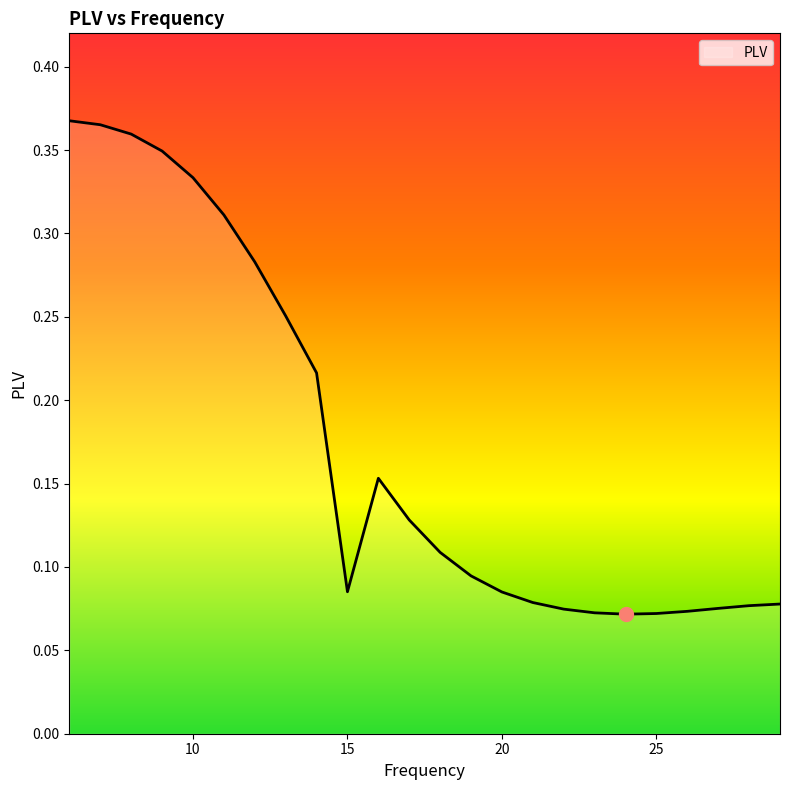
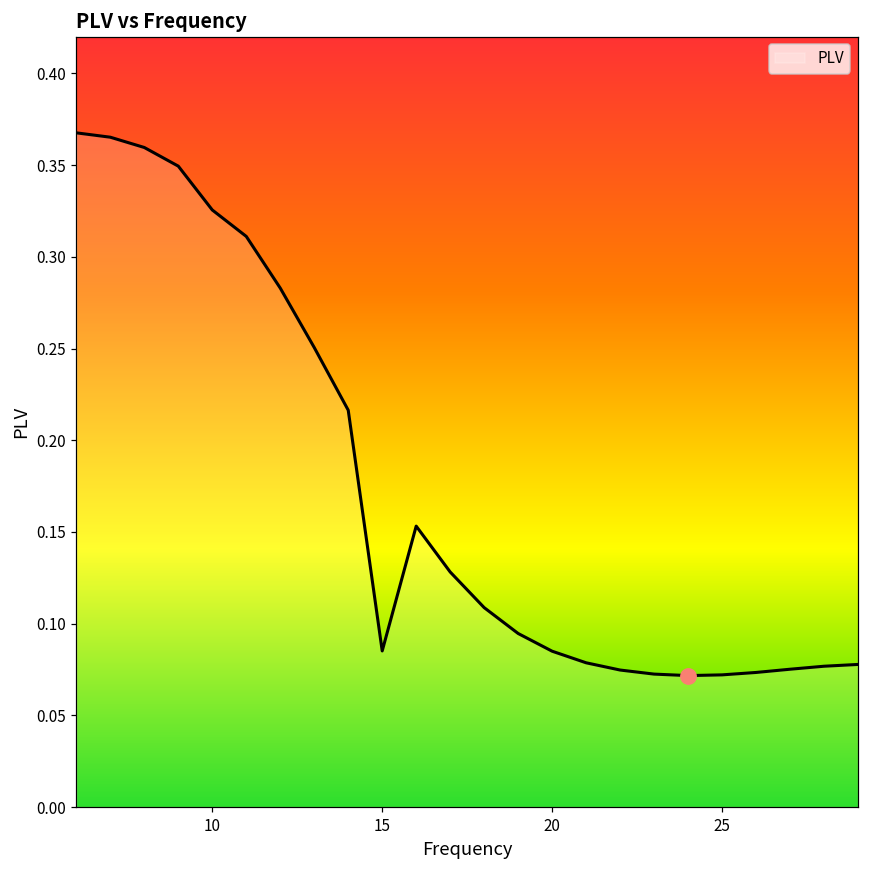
PLV, 10: 0.333 -> 0.326
